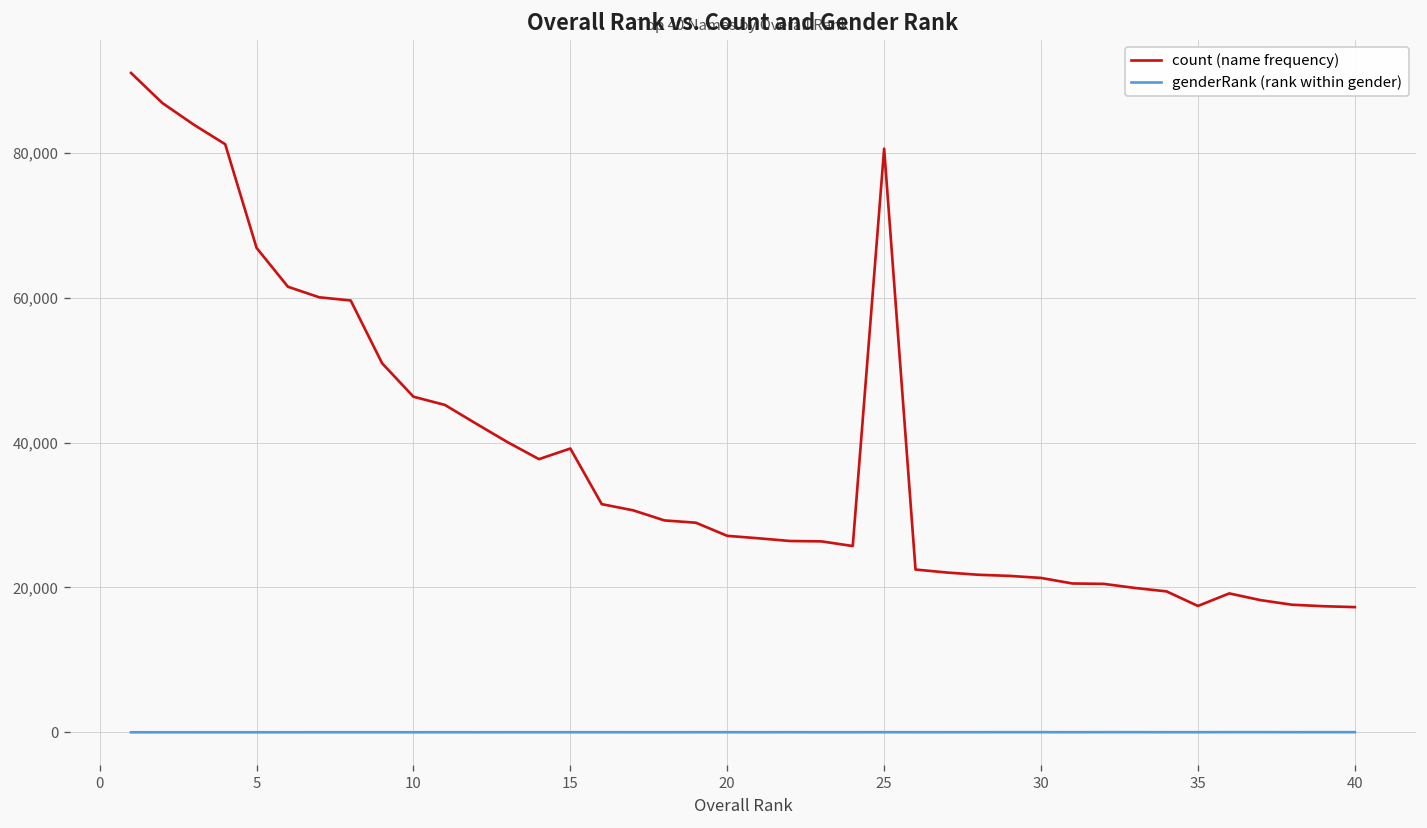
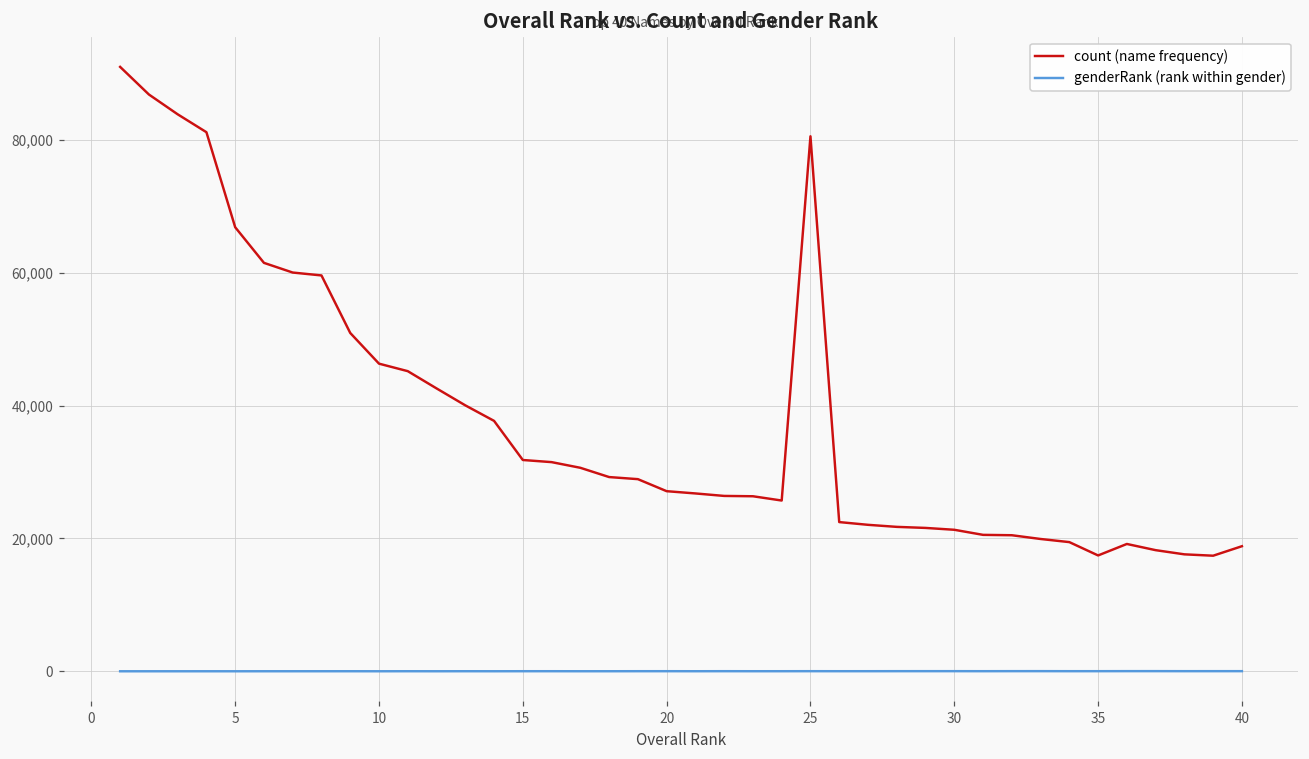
count (name frequency), 15: 39,000 -> 32,000
count (name frequency), 40: 17,000 -> 19,000
